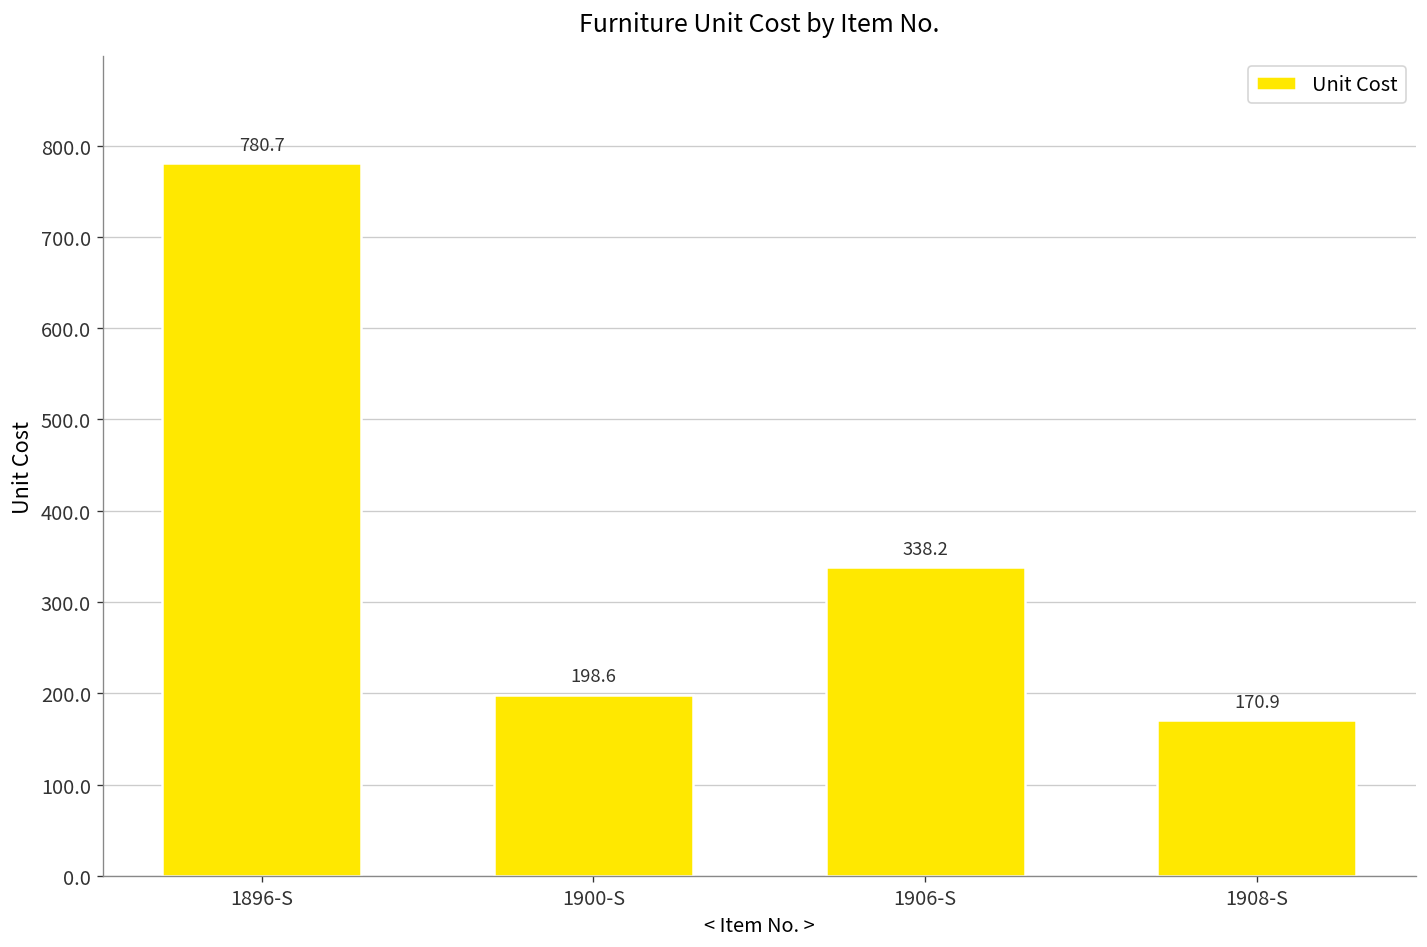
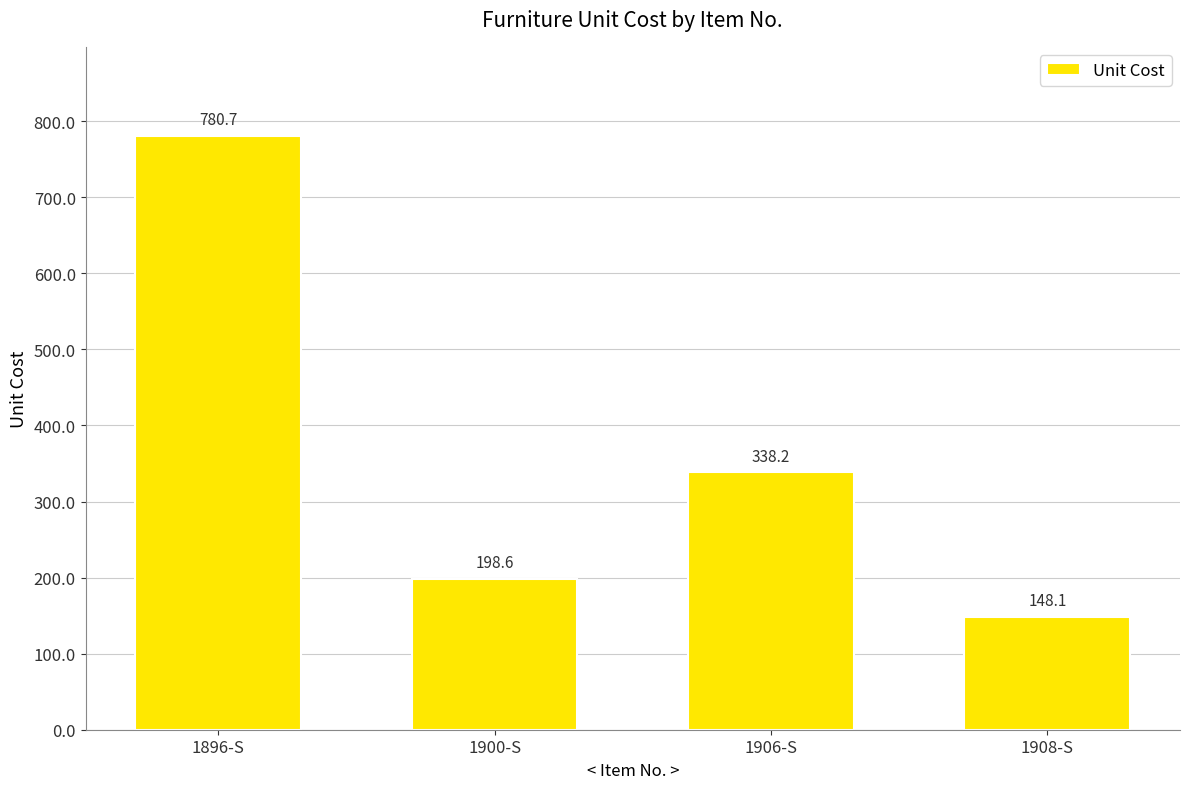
1908-S: 170.9 -> 148.1
